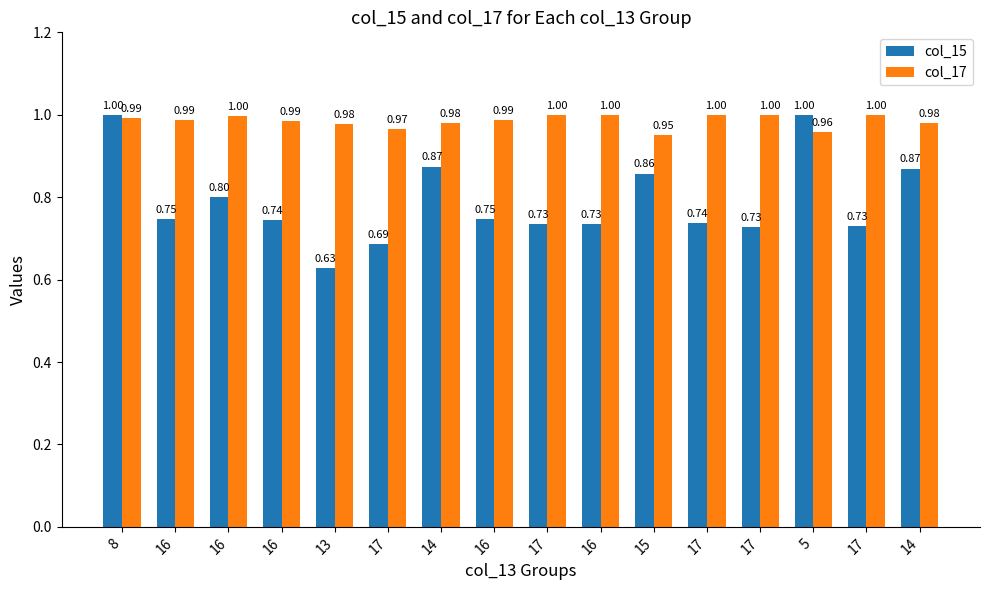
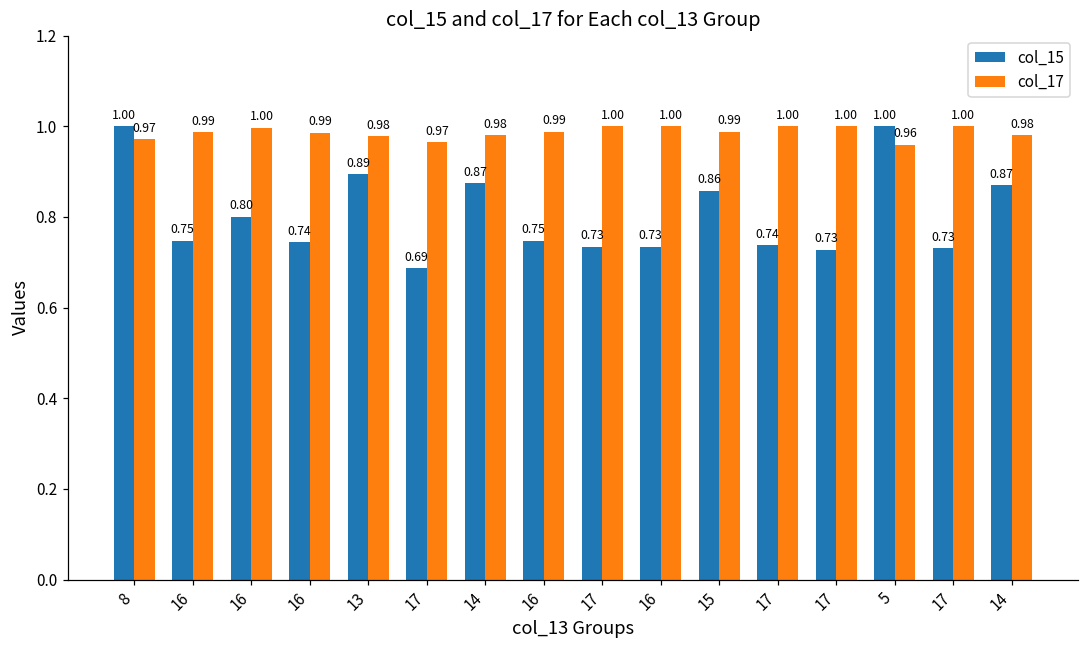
col_17, 8: 0.99 -> 0.97
col_15, 13: 0.63 -> 0.89
col_17, 15: 0.95 -> 0.99
